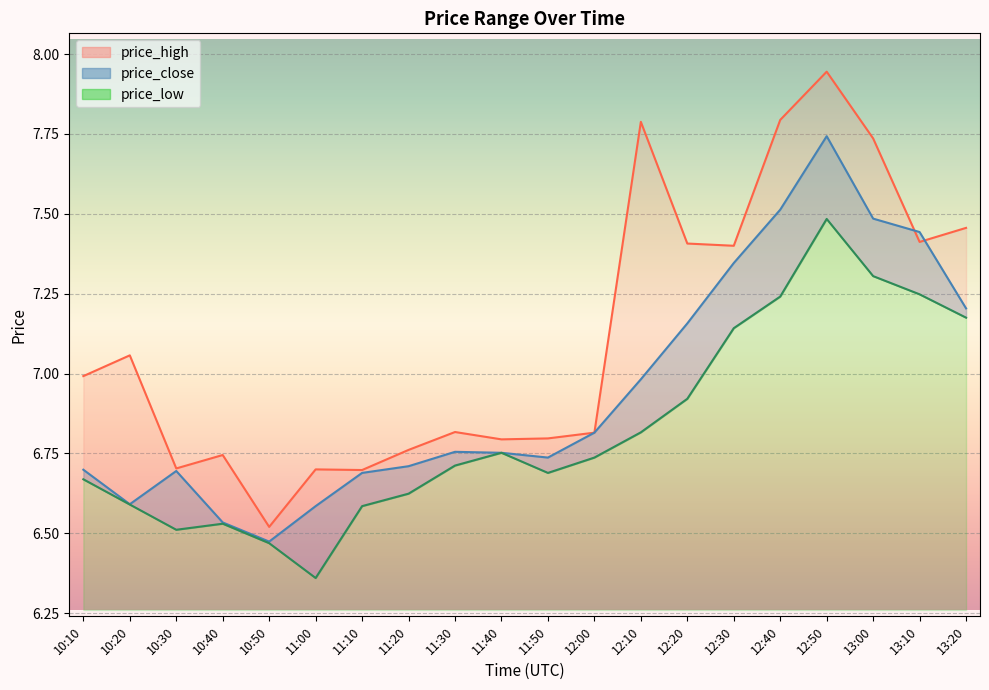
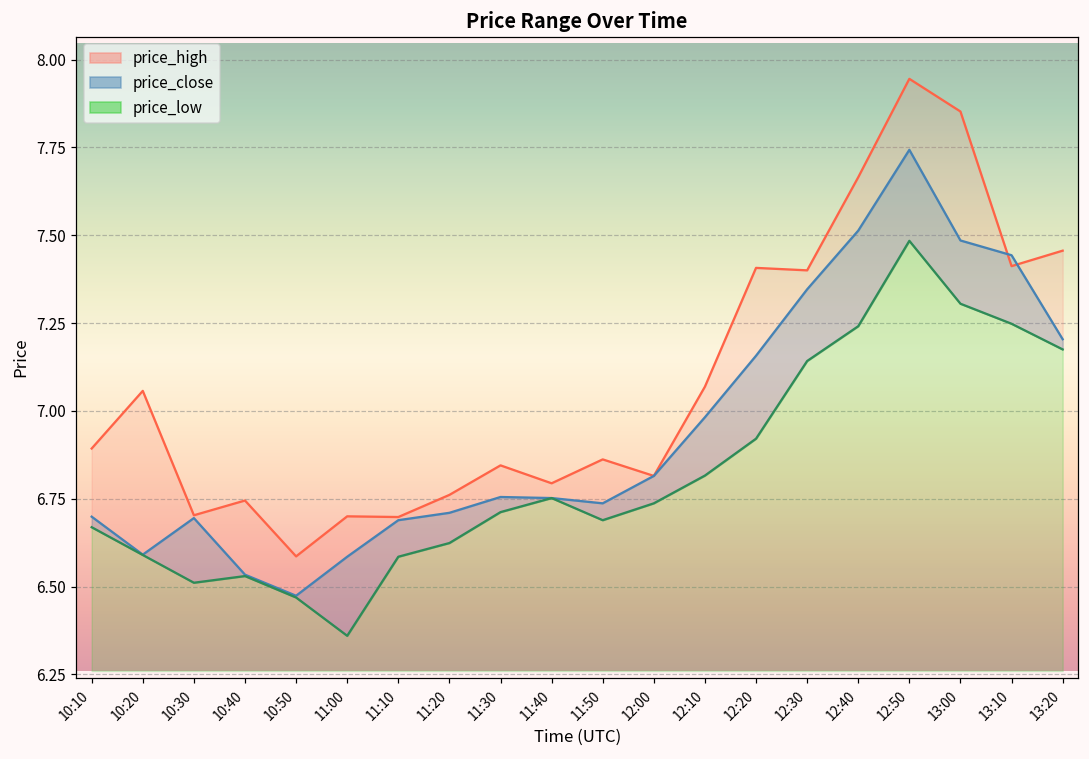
price_high, 10:10: 6.99 -> 6.89
price_high, 10:50: 6.52 -> 6.59
price_high, 11:30: 6.82 -> 6.85
price_high, 11:50: 6.80 -> 6.86
price_high, 12:10: 7.79 -> 7.07
price_high, 12:40: 7.79 -> 7.67
price_high, 13:00: 7.74 -> 7.85
